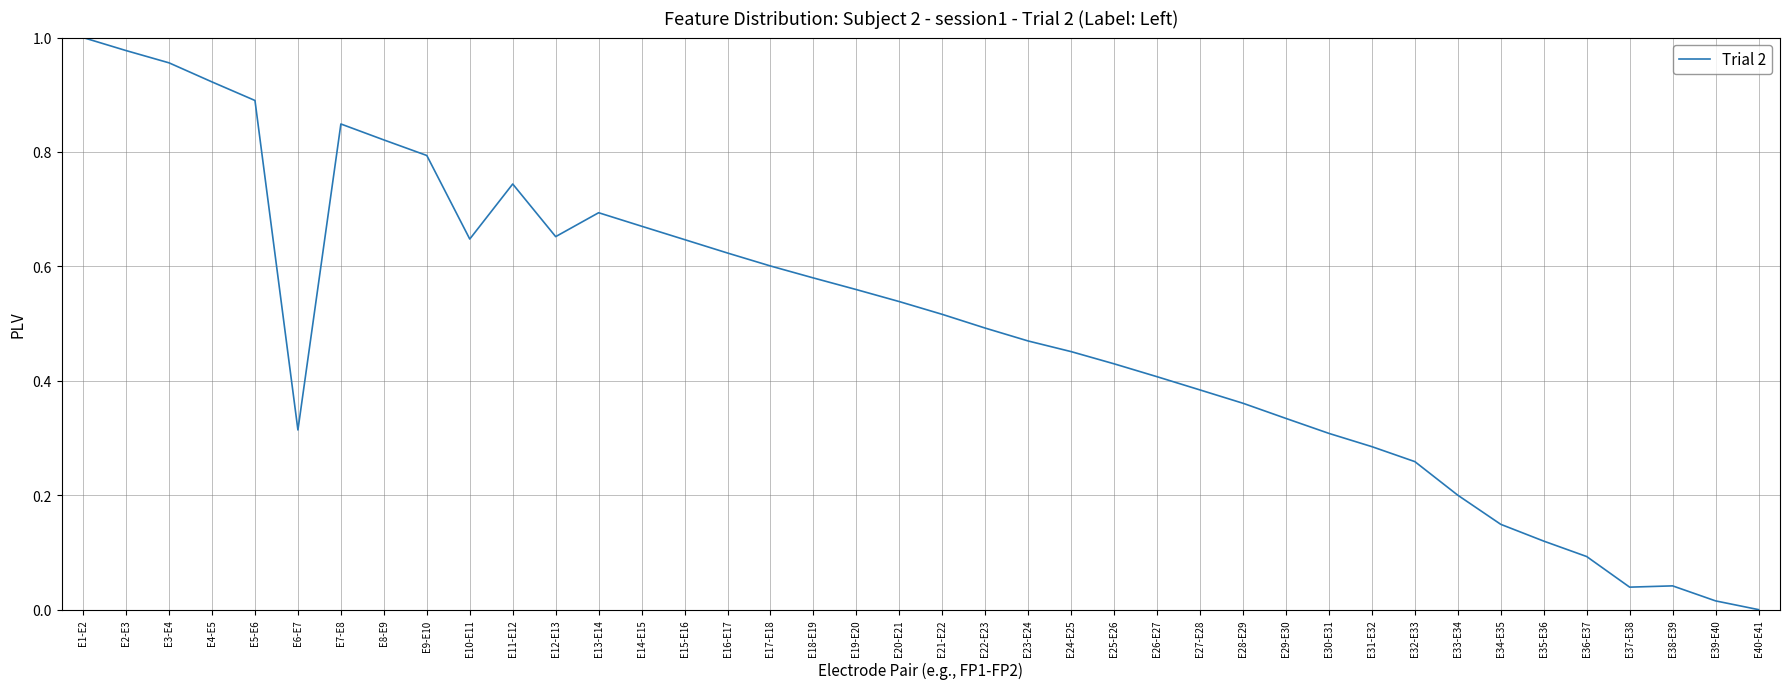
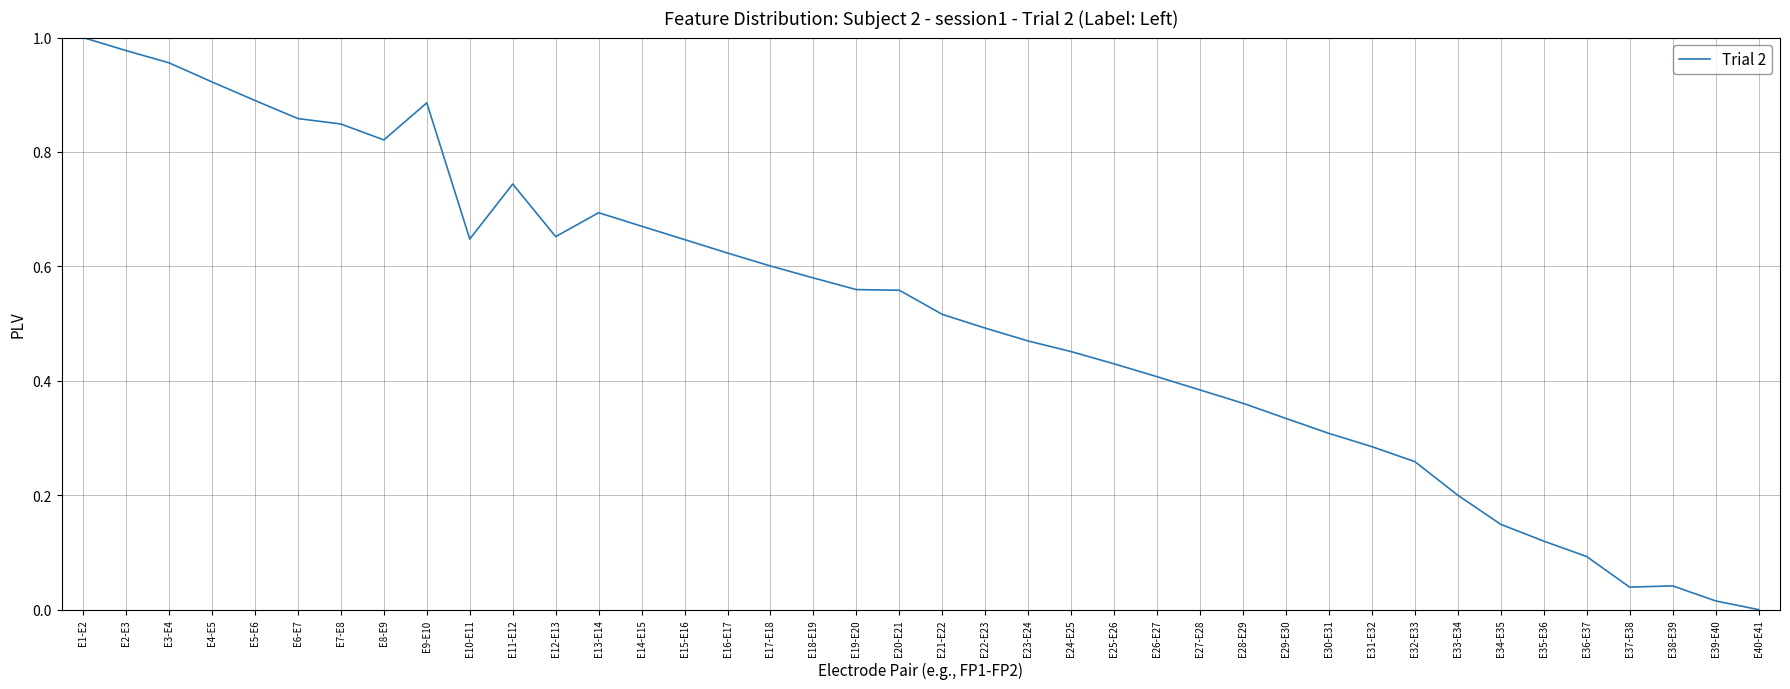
E6-E7: 0.31 -> 0.86
E9-E10: 0.79 -> 0.89
E20-E21: 0.54 -> 0.56
